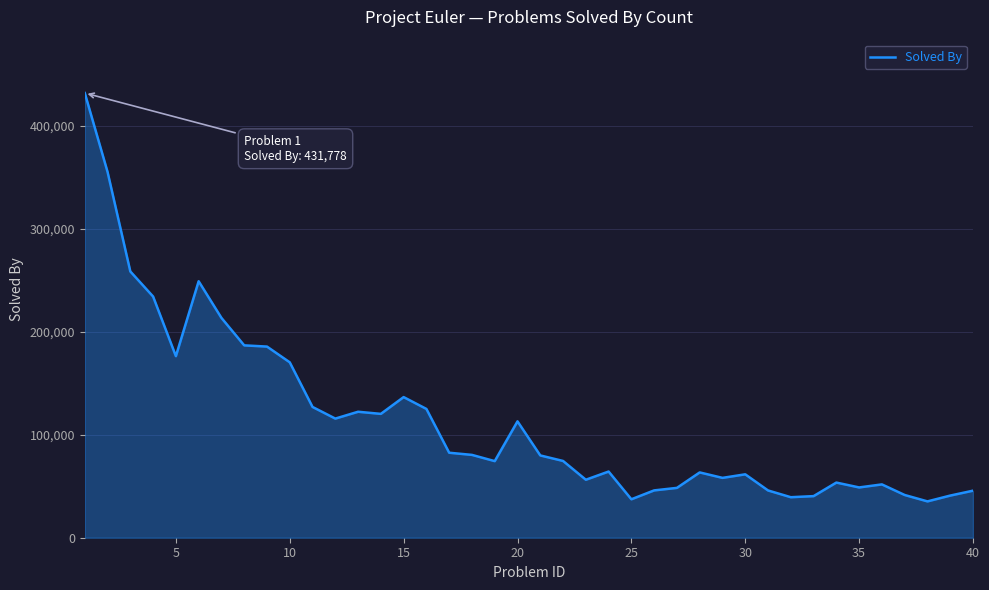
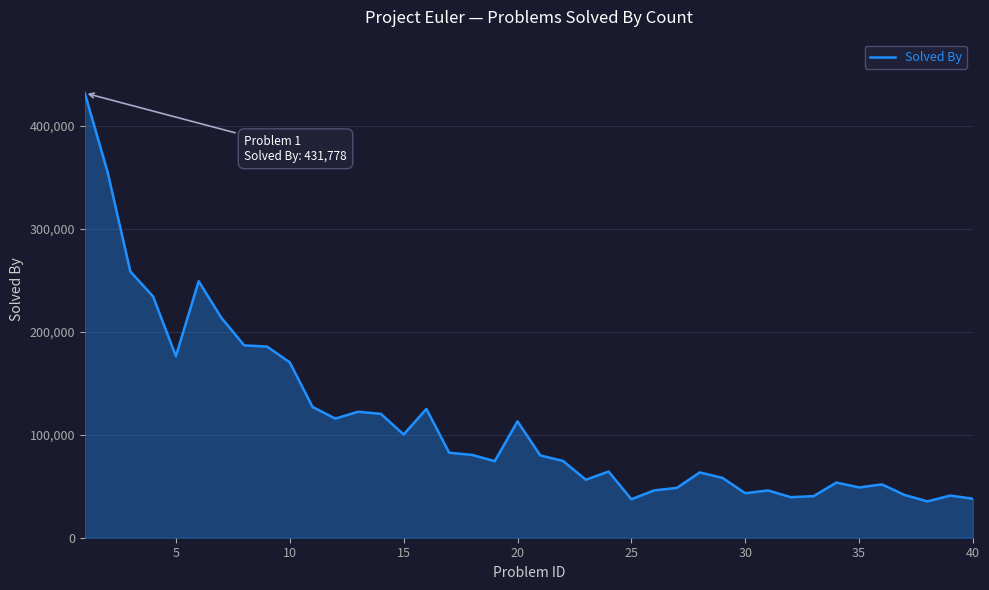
15: 137,000 -> 100,000
30: 62,000 -> 43,000
40: 46,000 -> 38,000
